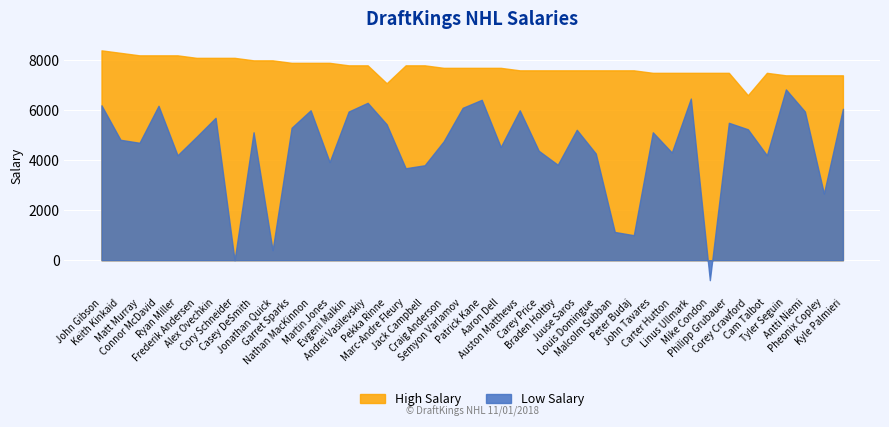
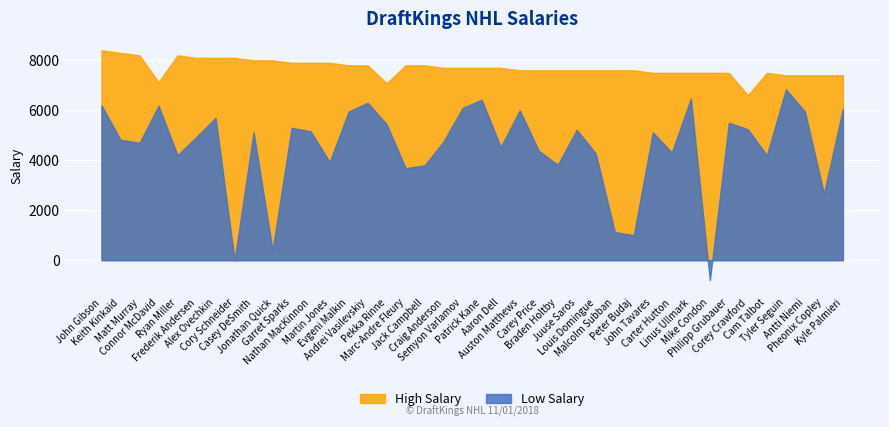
High Salary, Connor McDavid: 8200 -> 7100
Low Salary, Nathan MacKinnon: 6000 -> 5200
